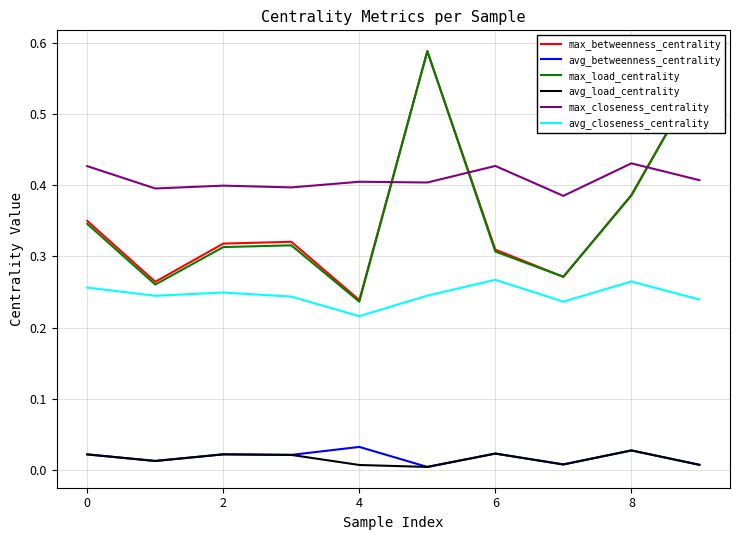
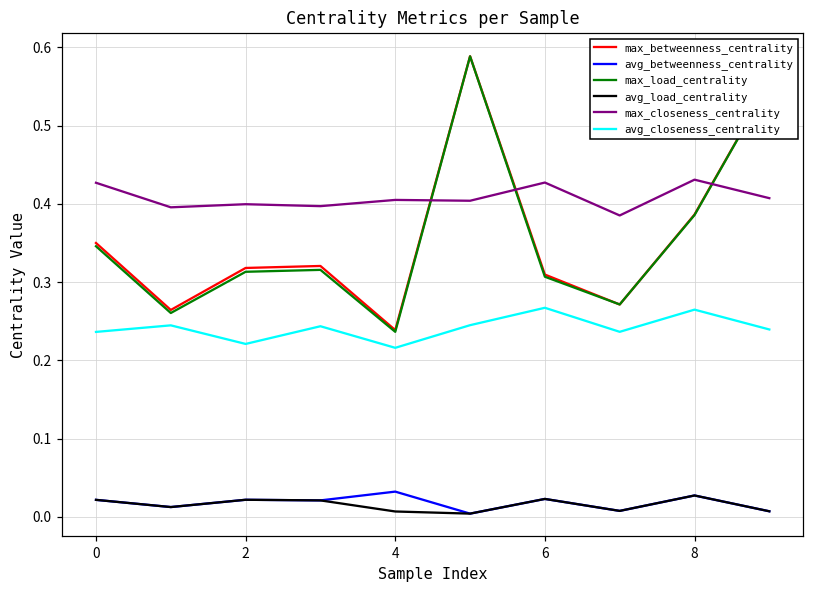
avg_closeness_centrality, 0: 0.26 -> 0.24
avg_closeness_centrality, 2: 0.25 -> 0.22
